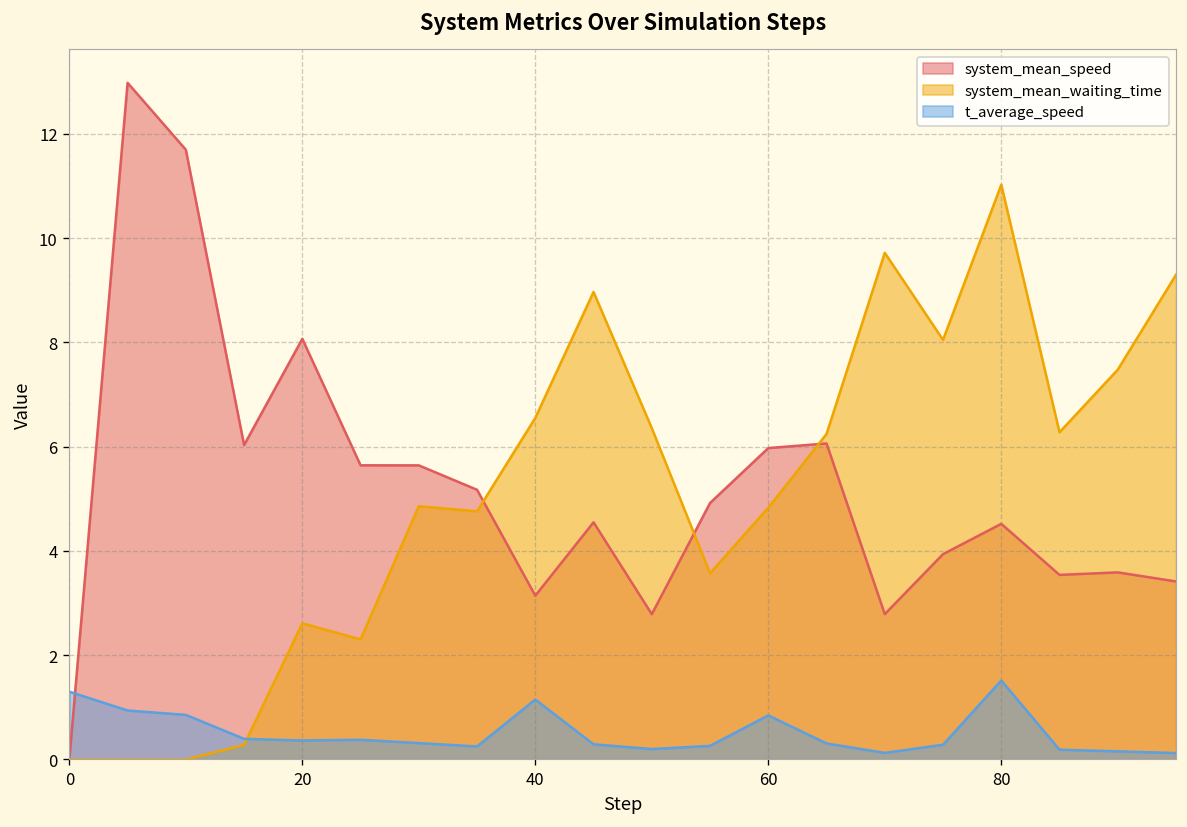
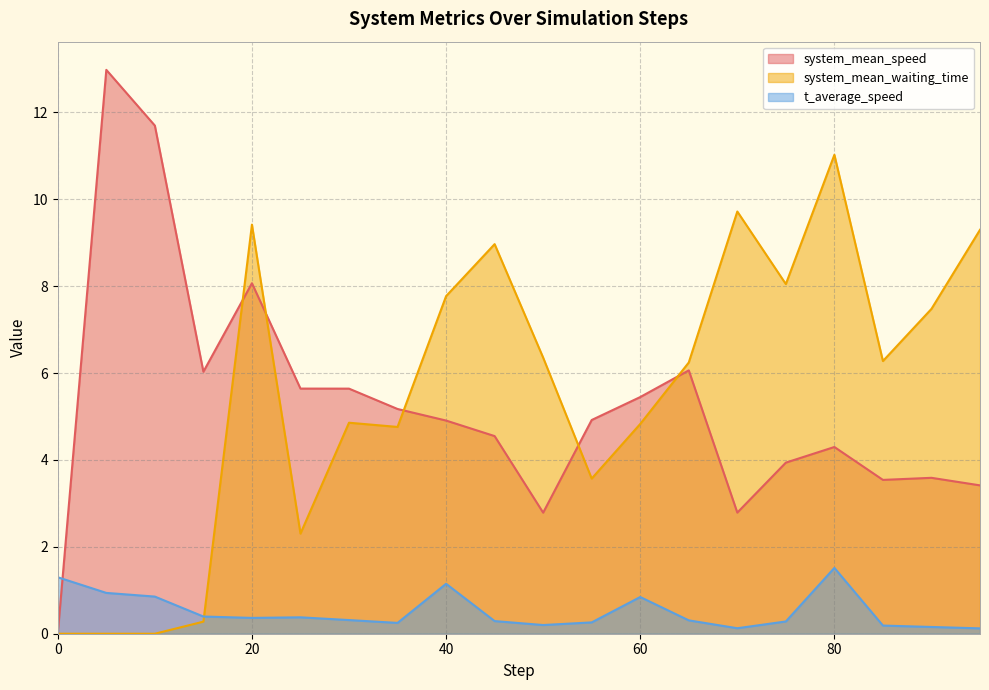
system_mean_waiting_time, 20: 2.6 -> 9.4
system_mean_speed, 40: 3.1 -> 4.9
system_mean_waiting_time, 40: 6.6 -> 7.8
system_mean_speed, 60: 6.0 -> 5.4
system_mean_speed, 80: 4.5 -> 4.3
